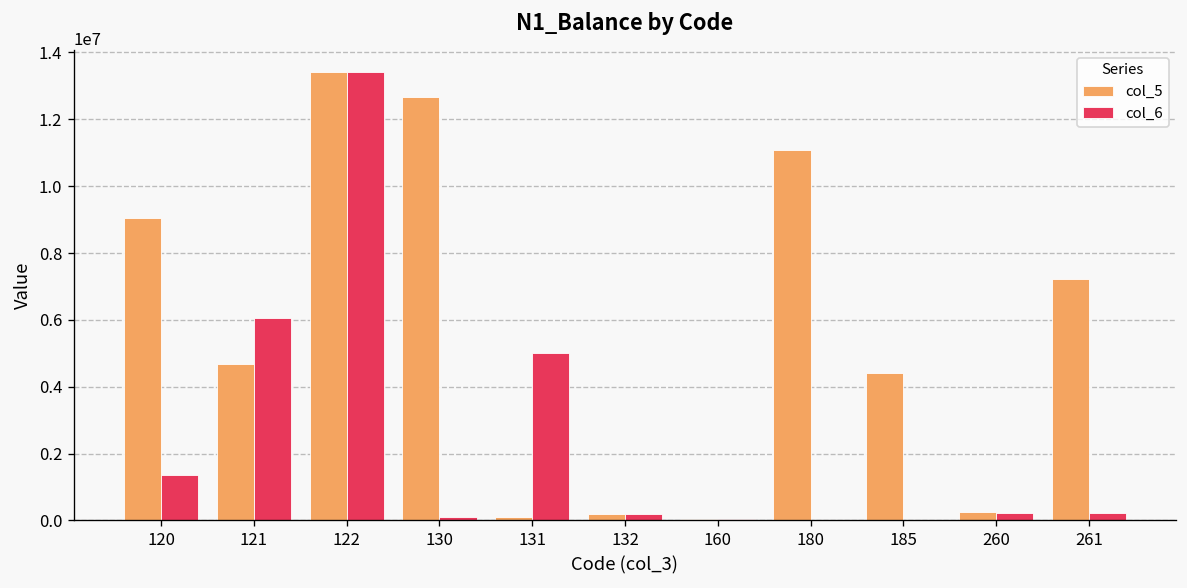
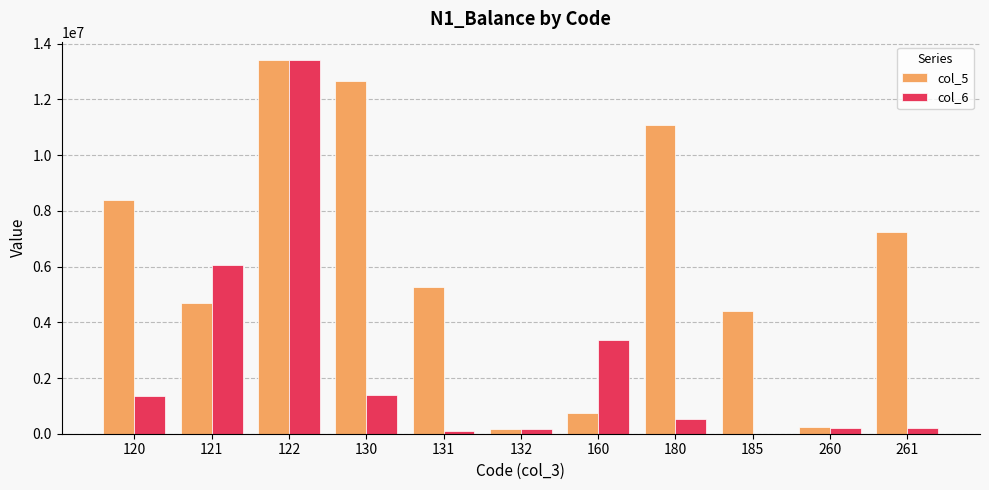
col_5, 120: 9000000 -> 8400000
col_6, 130: 100000 -> 1400000
col_5, 131: 100000 -> 5300000
col_6, 131: 5000000 -> 100000
col_5, 160: 0 -> 800000
col_6, 160: 0 -> 3400000
col_6, 180: 0 -> 500000
